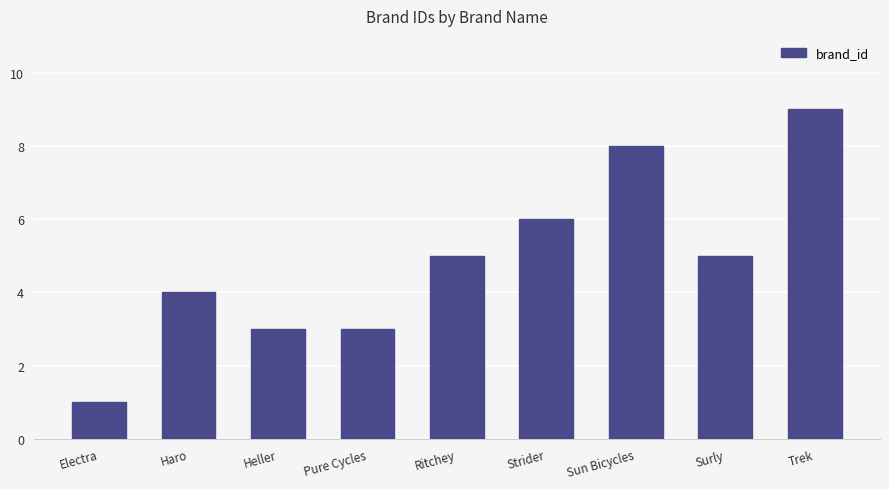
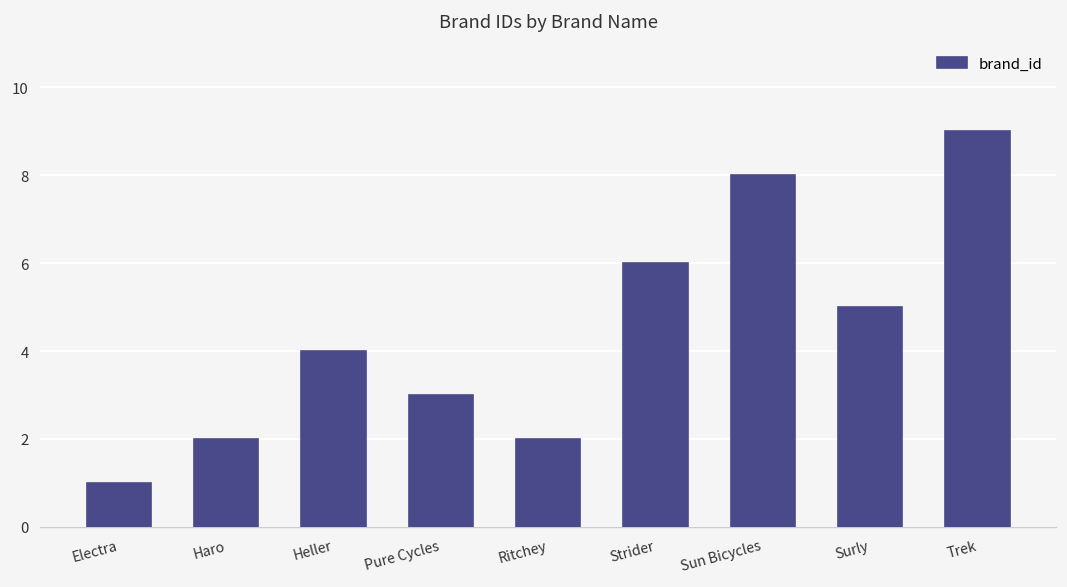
Haro: 4 -> 2
Heller: 3 -> 4
Ritchey: 5 -> 2
